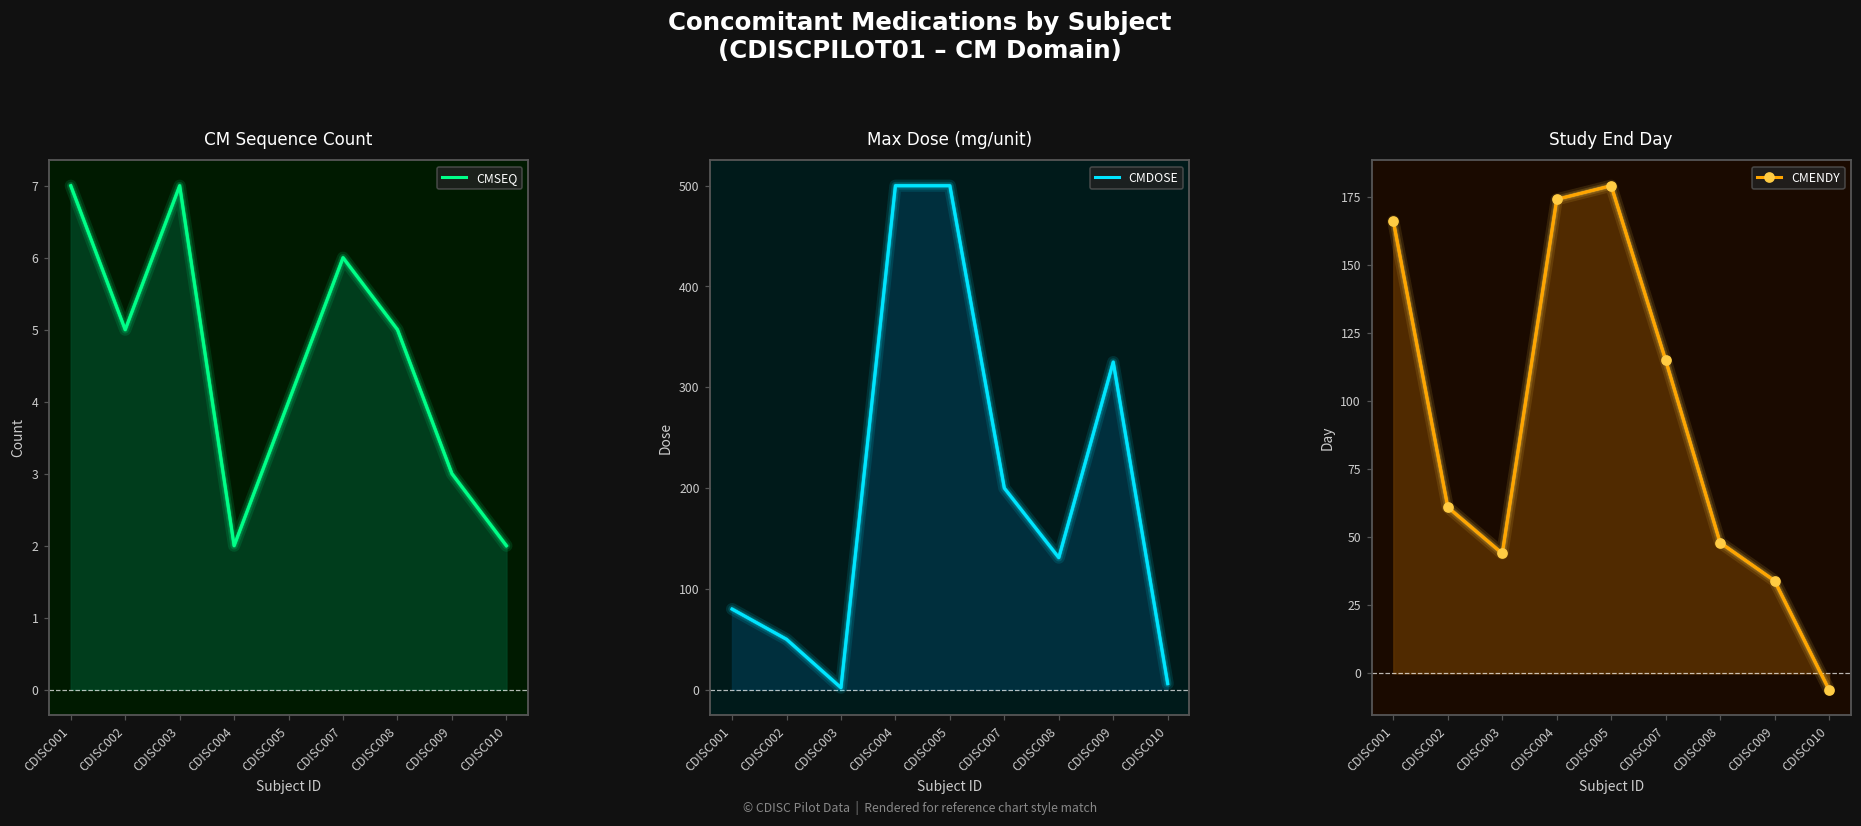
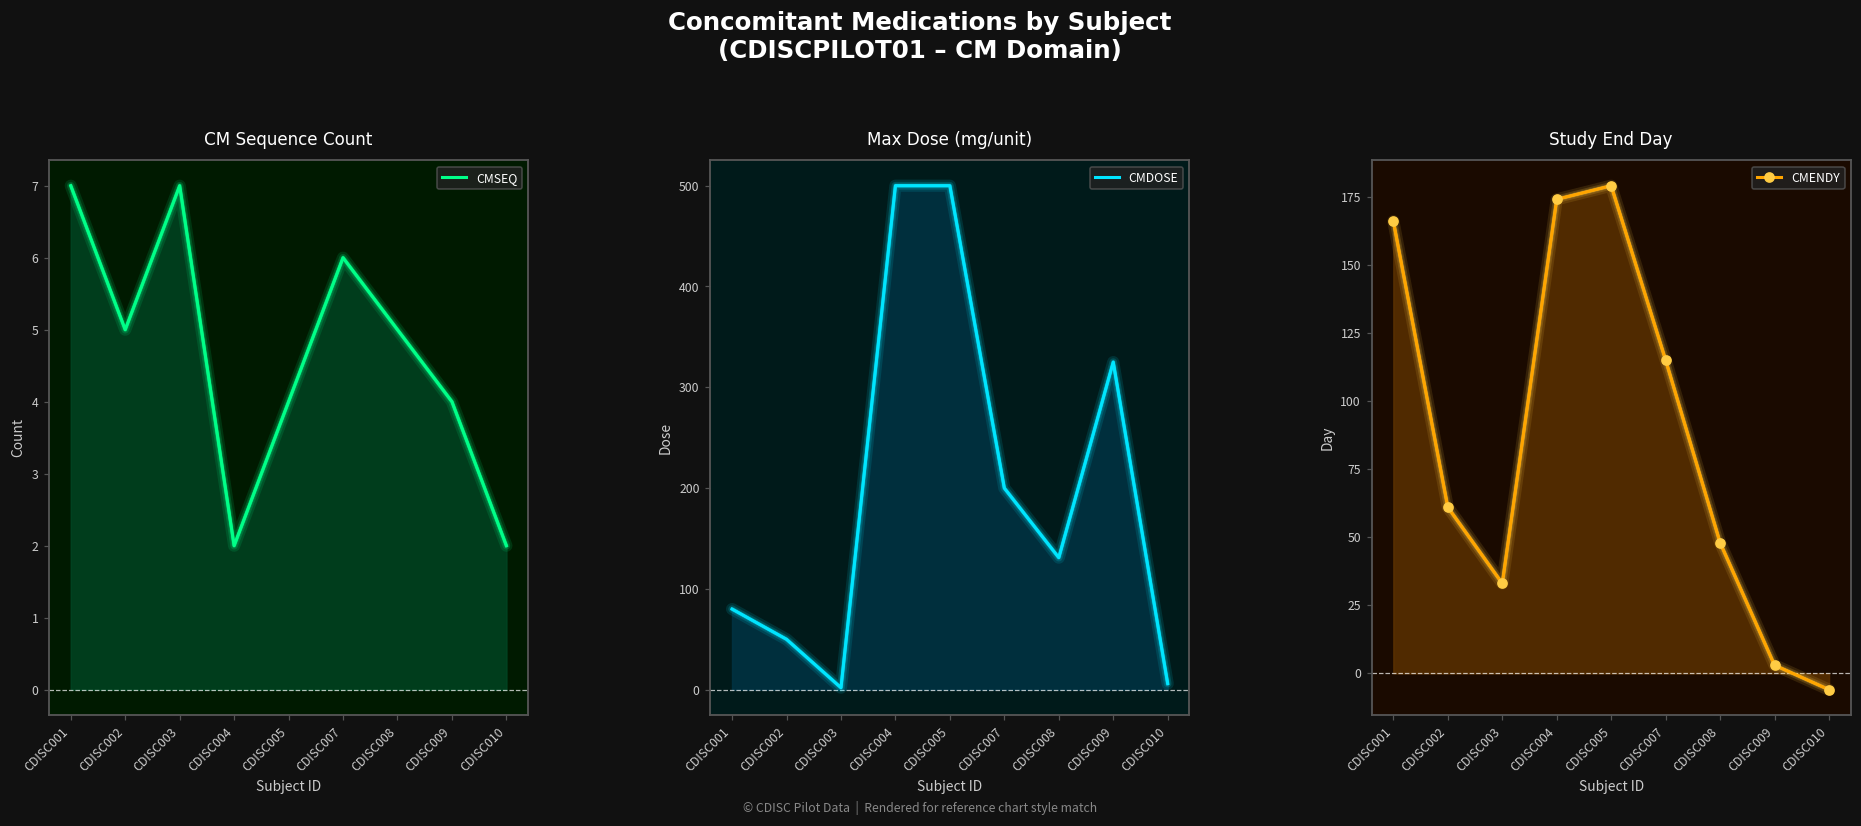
CM Sequence Count, CDISC009: 3 -> 4
Study End Day, CMENDY, CDISC003: 44 -> 33
Study End Day, CMENDY, CDISC009: 34 -> 3
